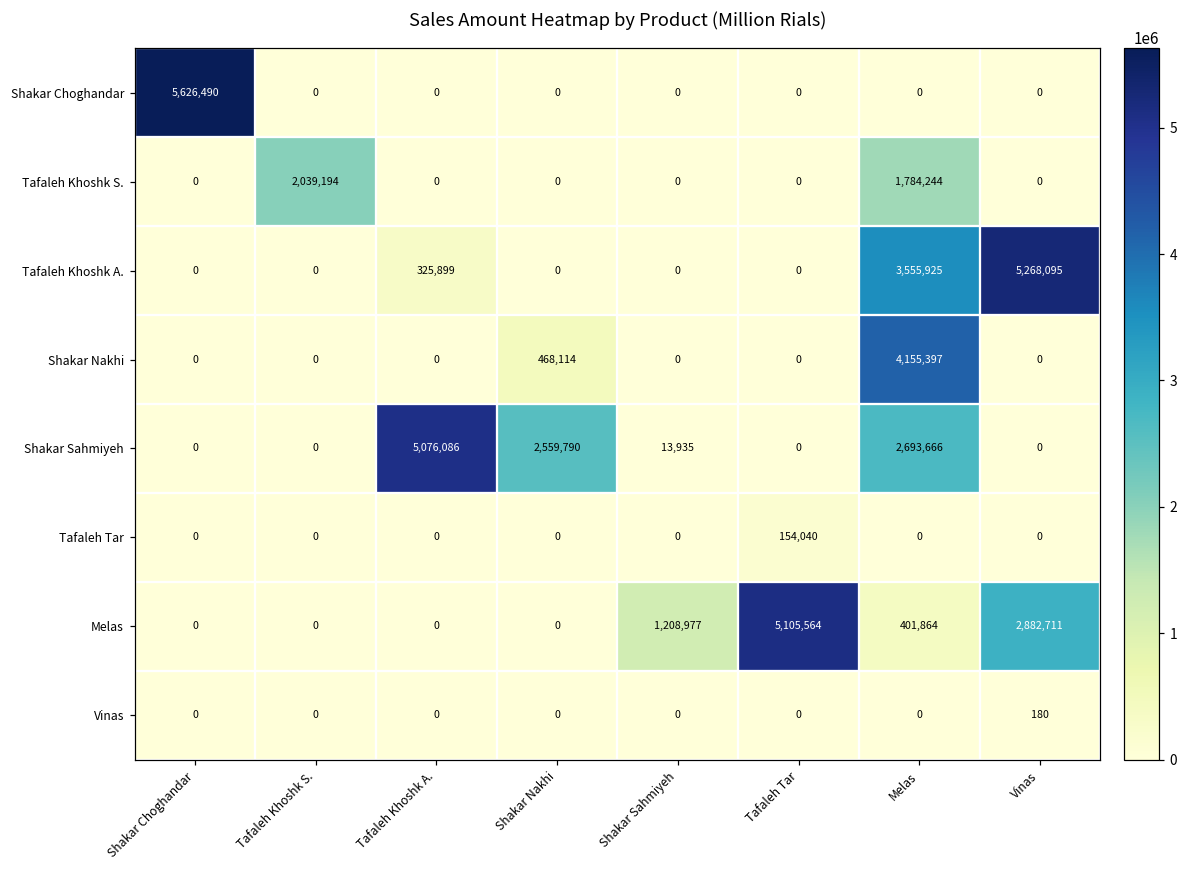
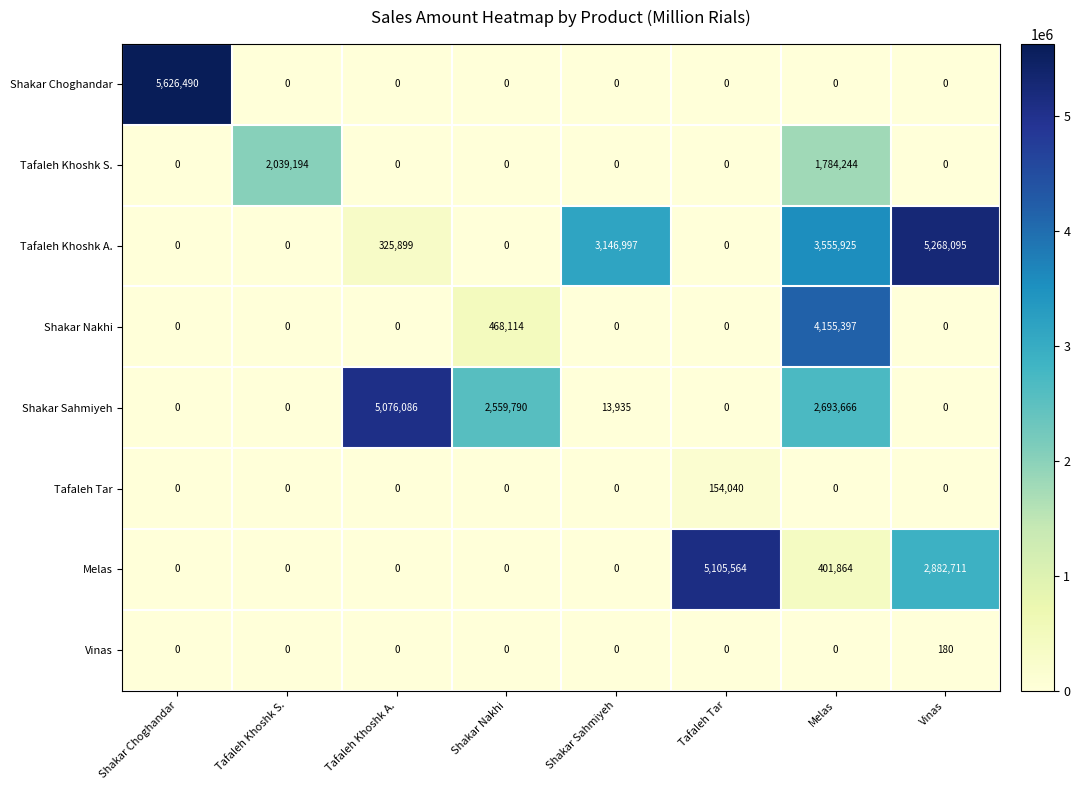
Tafaleh Khoshk A., Shakar Sahmiyeh: 0 -> 3,146,997
Melas, Shakar Sahmiyeh: 1,208,977 -> 0
